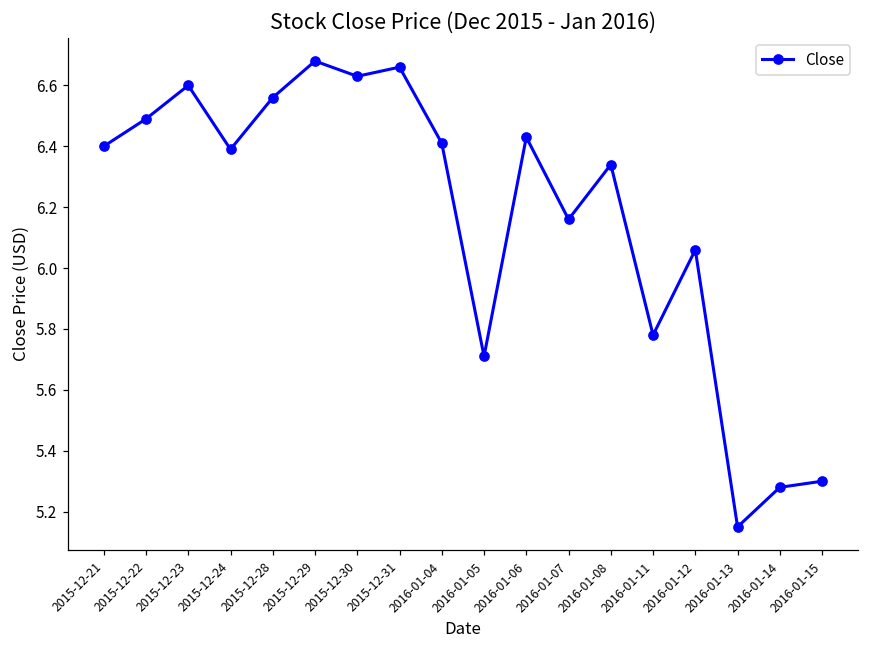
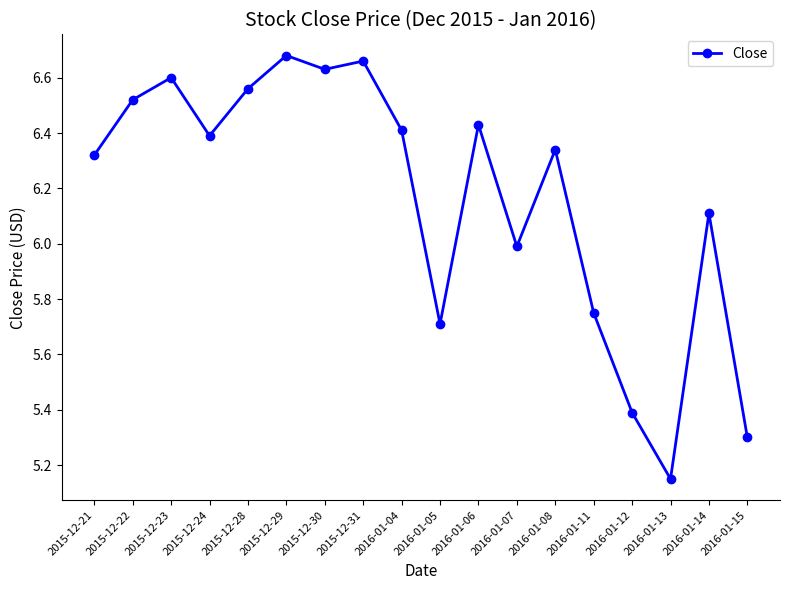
2015-12-21: 6.40 -> 6.32
2015-12-22: 6.49 -> 6.52
2016-01-07: 6.16 -> 5.99
2016-01-11: 5.78 -> 5.75
2016-01-12: 6.06 -> 5.39
2016-01-14: 5.28 -> 6.11
